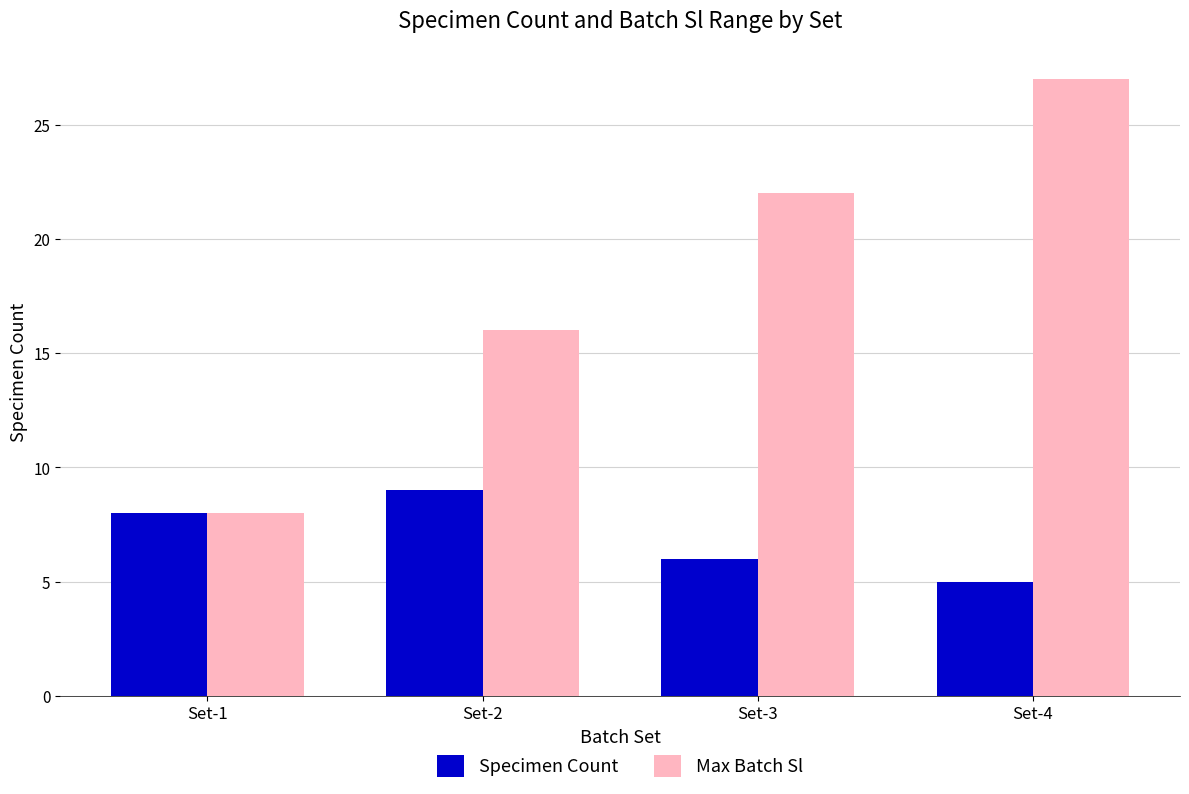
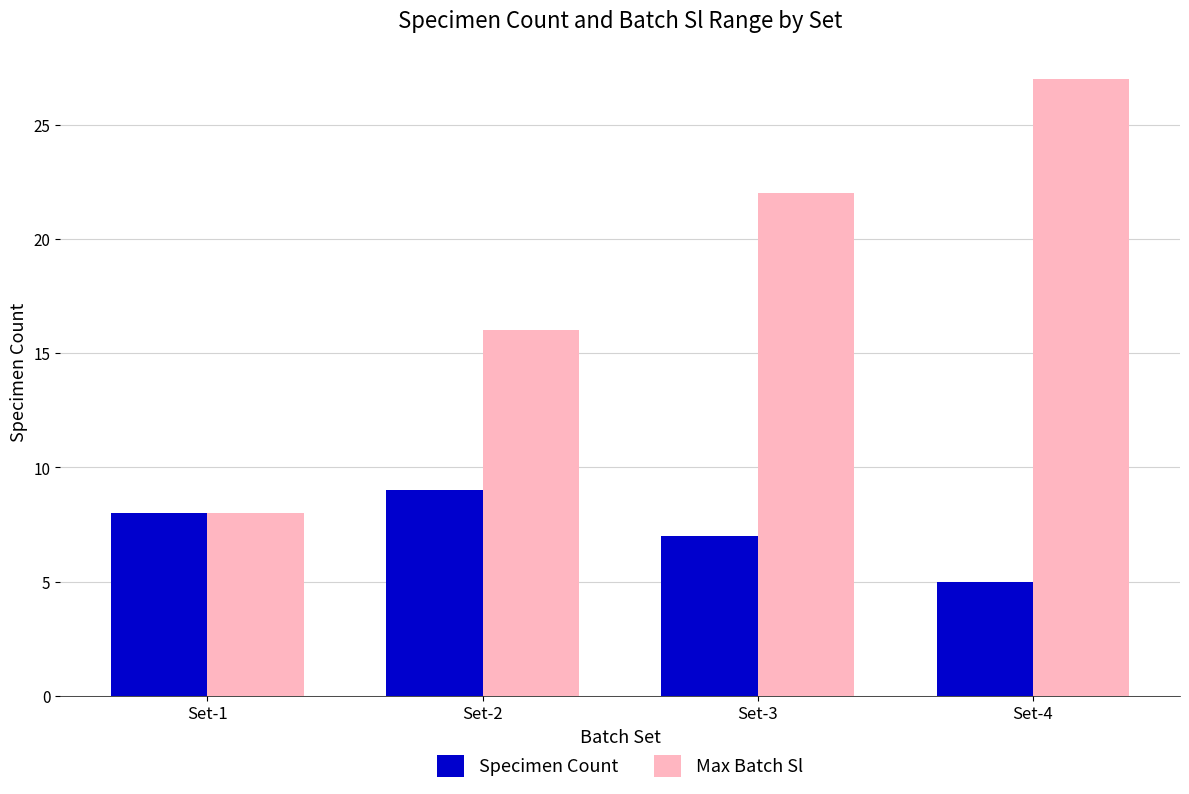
Specimen Count, Set-3: 6 -> 7
